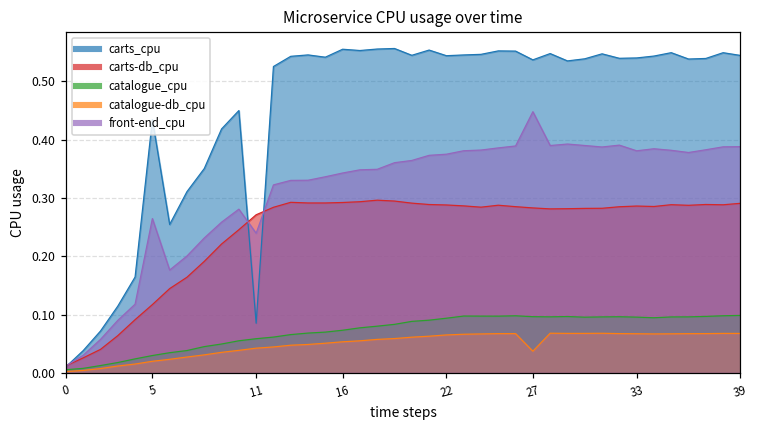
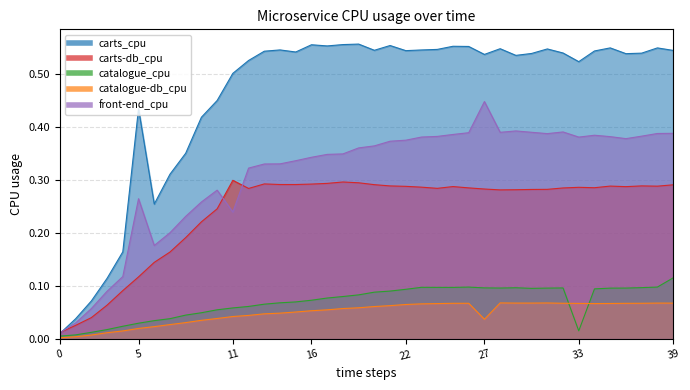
carts_cpu, 11: 0.09 -> 0.50
carts-db_cpu, 11: 0.27 -> 0.30
carts_cpu, 33: 0.54 -> 0.52
catalogue_cpu, 33: 0.10 -> 0.02
catalogue_cpu, 39: 0.10 -> 0.12
